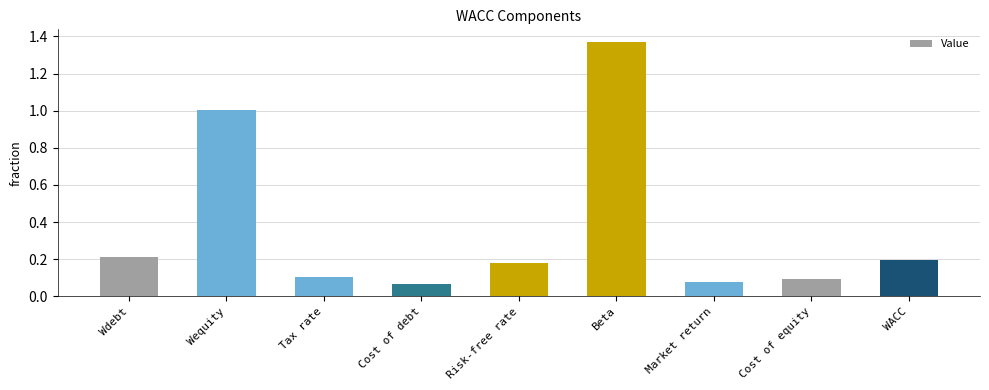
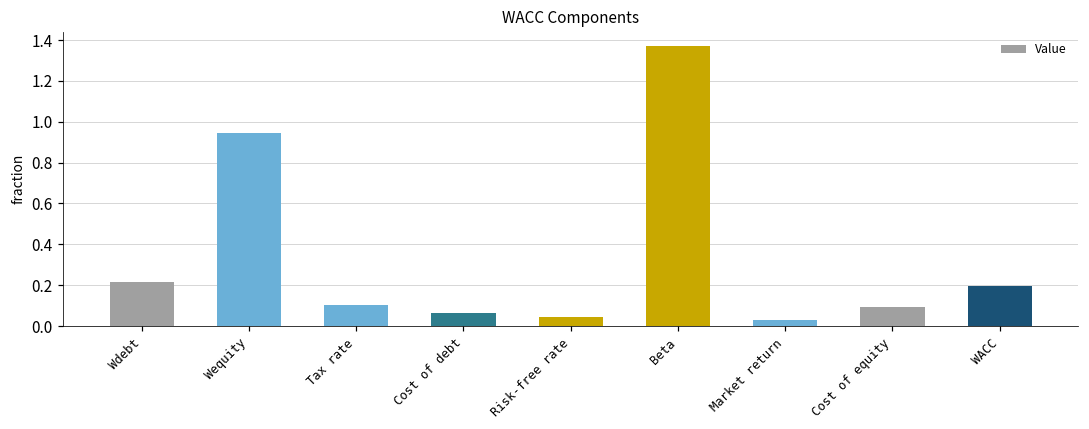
Wequity: 1.00 -> 0.95
Risk-free rate: 0.18 -> 0.04
Market return: 0.08 -> 0.03
